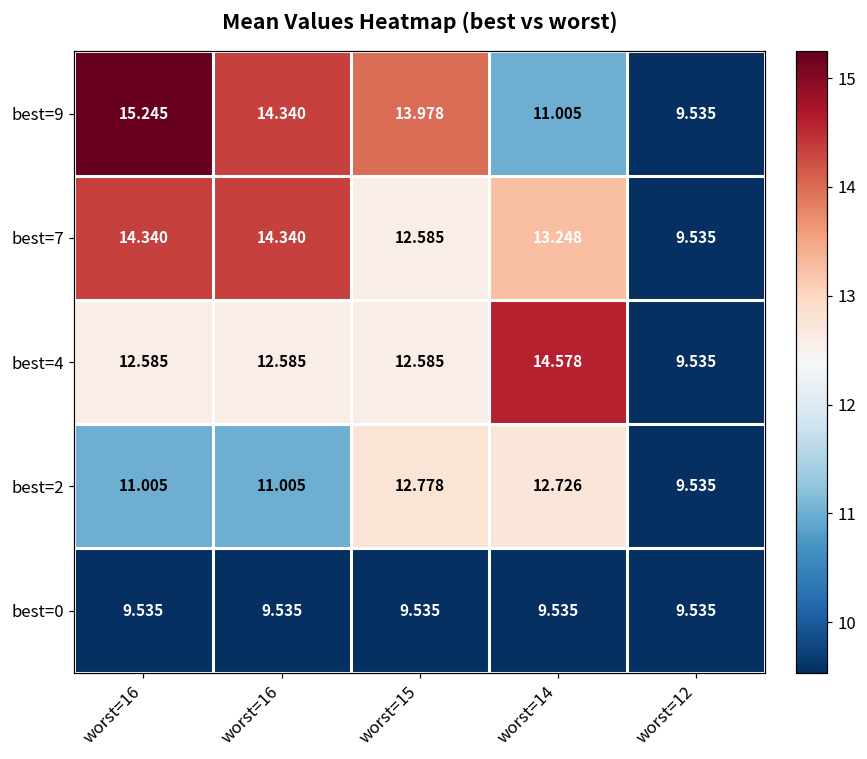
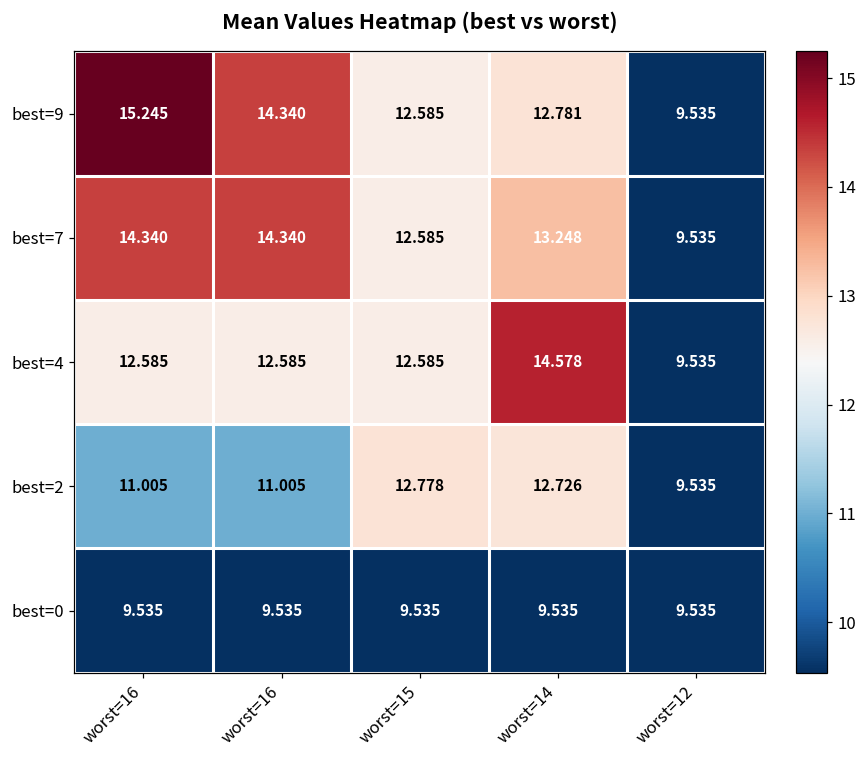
best=9, worst=15: 13.978 -> 12.585
best=9, worst=14: 11.005 -> 12.781
